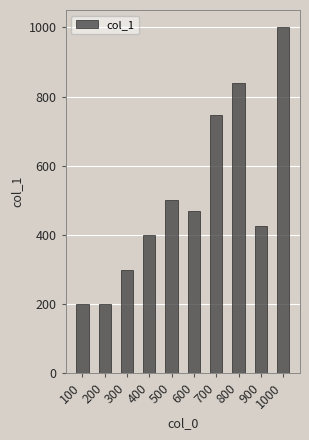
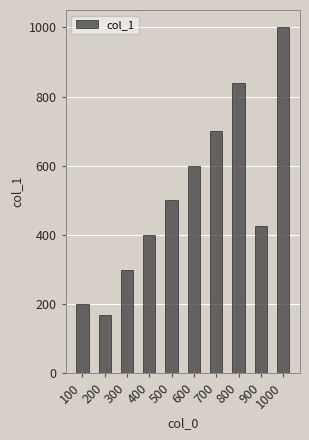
200: 200 -> 170
600: 470 -> 600
700: 750 -> 700
